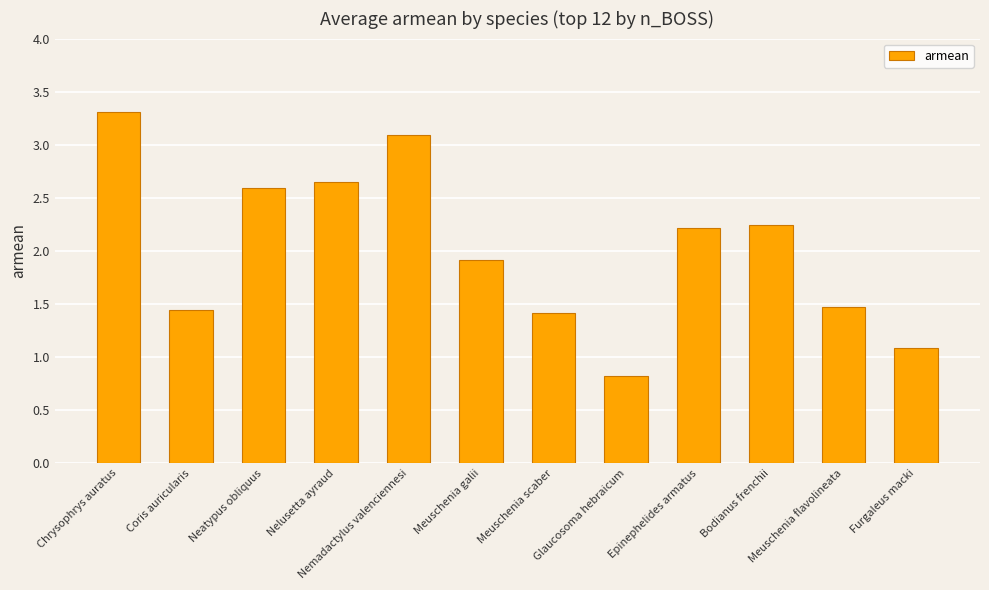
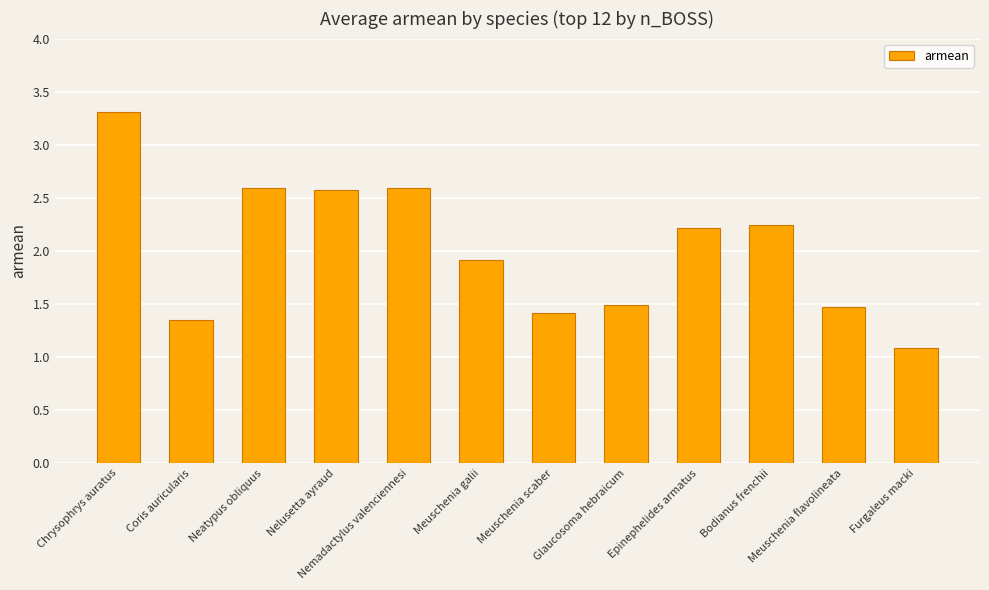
Coris auricularis: 1.44 -> 1.35
Nelusetta ayraud: 2.65 -> 2.57
Nemadactylus valenciennesi: 3.09 -> 2.59
Glaucosoma hebraicum: 0.82 -> 1.49
